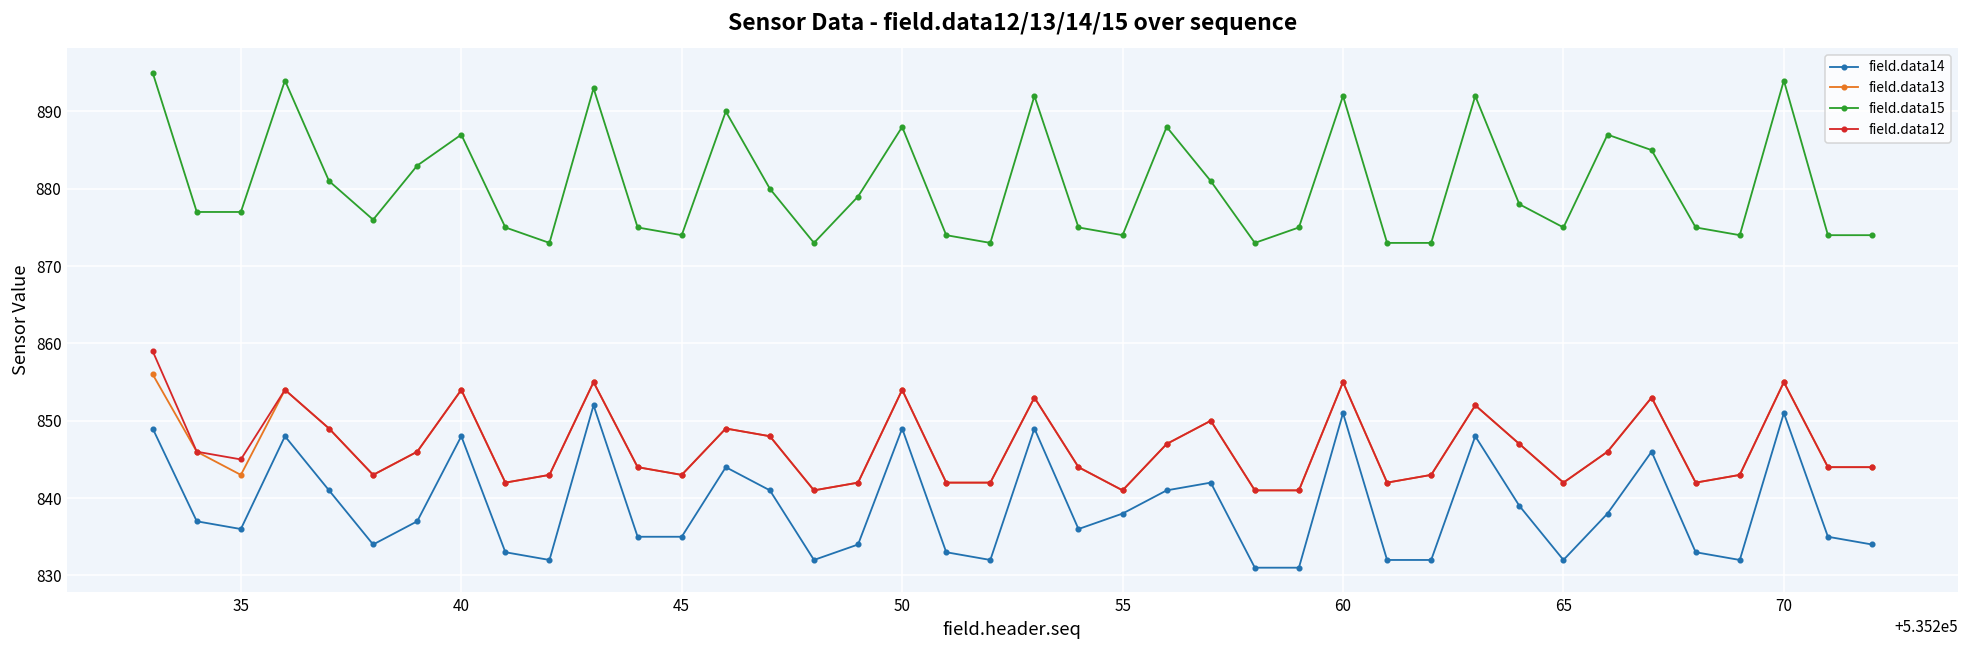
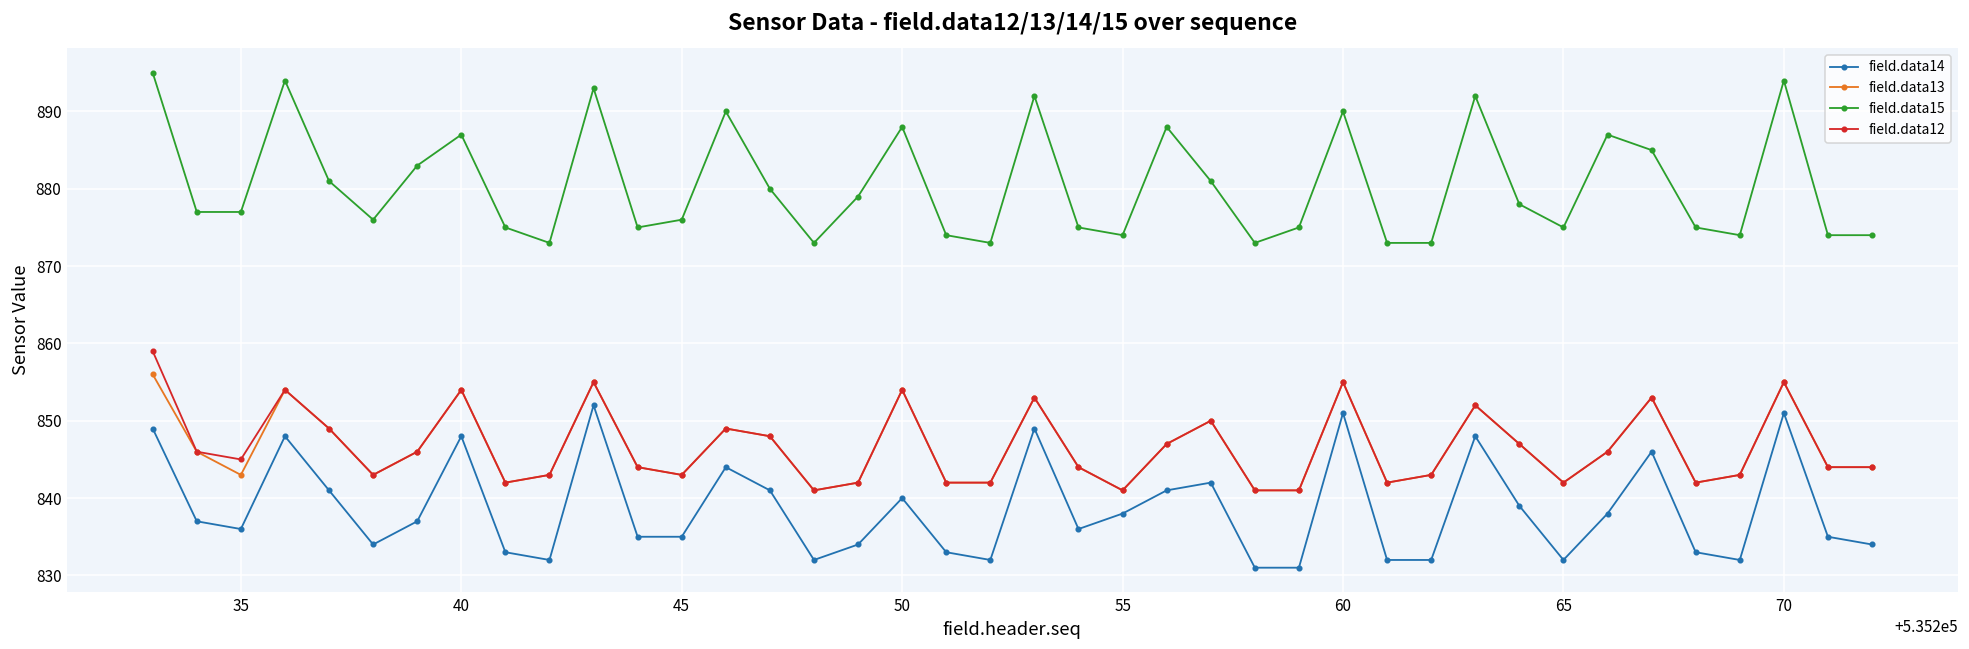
field.data15, 45: 874 -> 876
field.data14, 50: 849 -> 840
field.data15, 60: 892 -> 890
